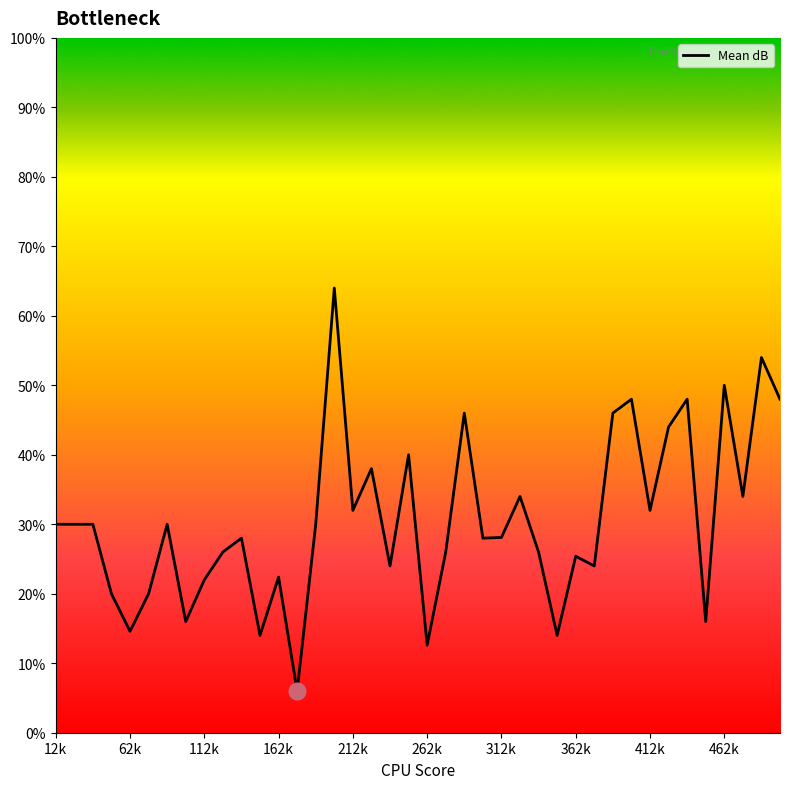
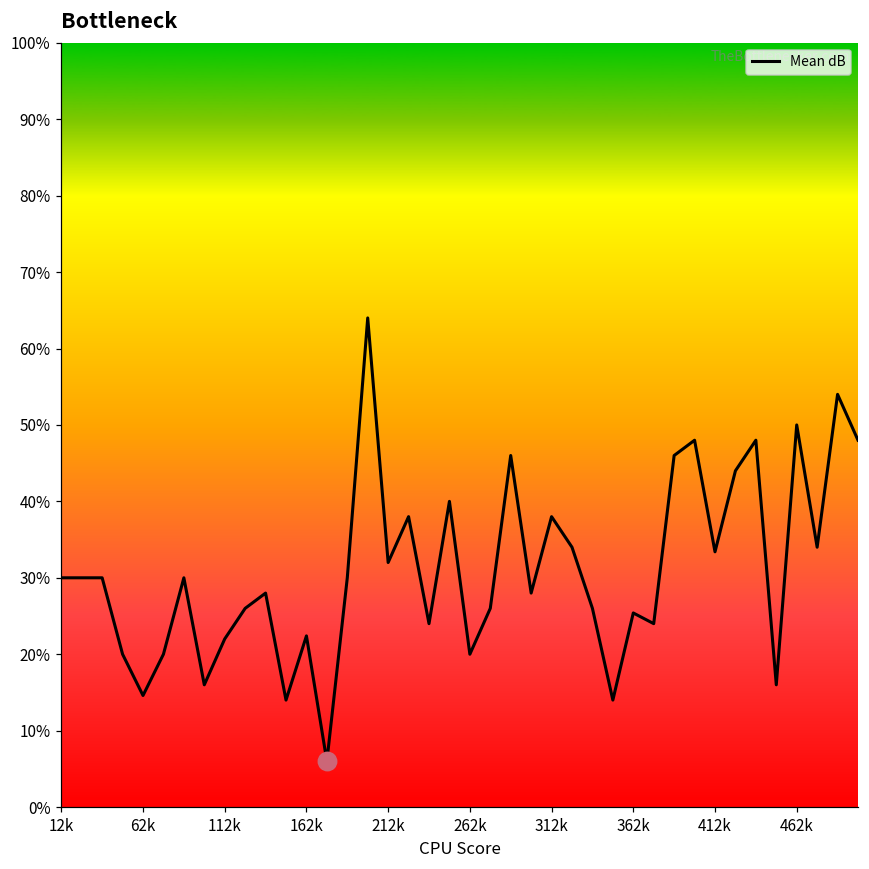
Mean dB, 262k: 13% -> 20%
Mean dB, 312k: 28% -> 38%
Mean dB, 412k: 32% -> 33%
